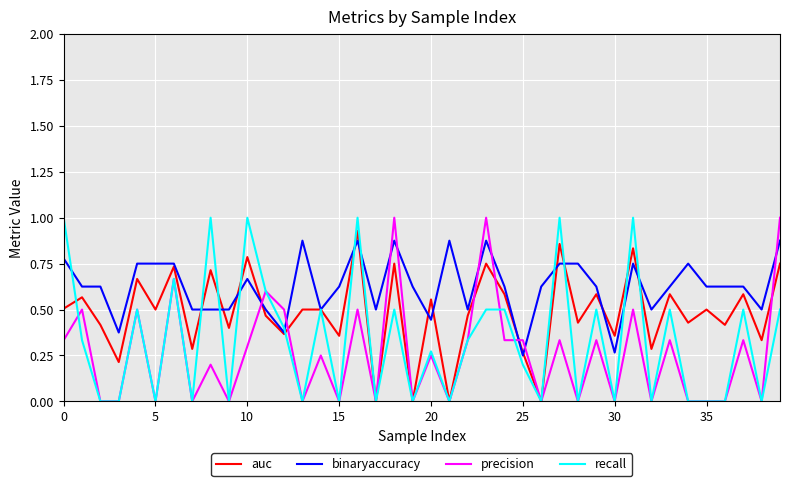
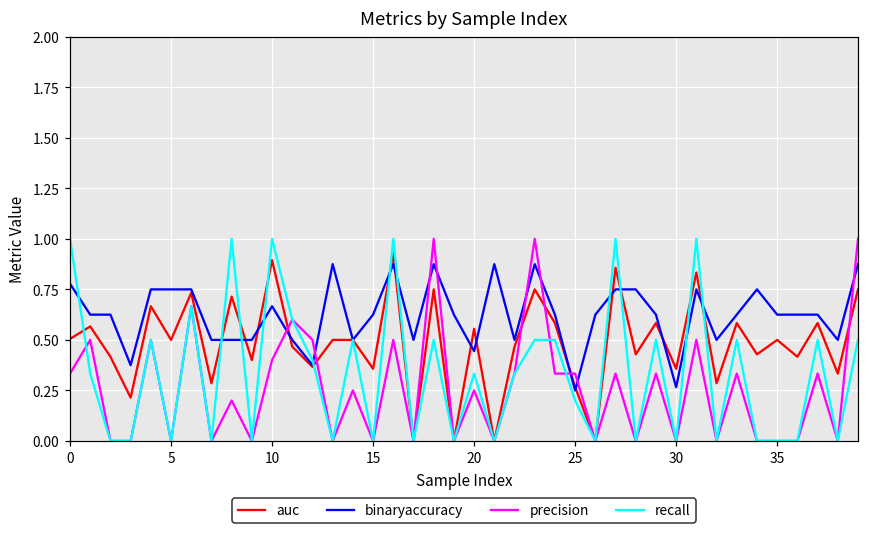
auc, 10: 0.79 -> 0.89
precision, 10: 0.3 -> 0.4
recall, 20: 0.27 -> 0.33
